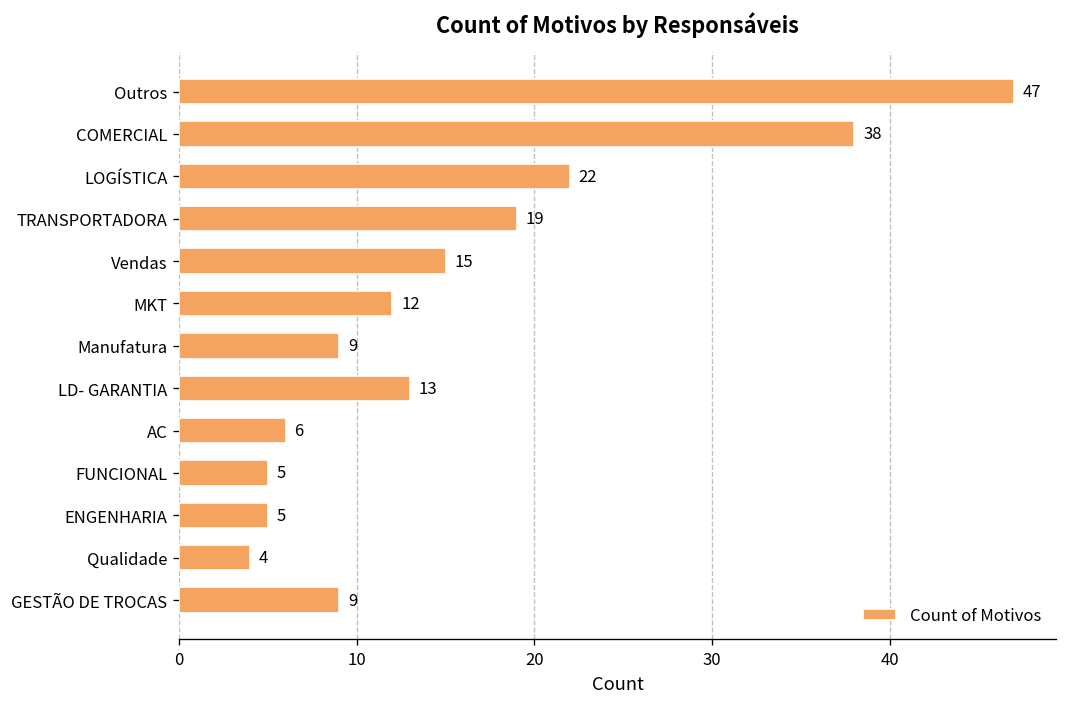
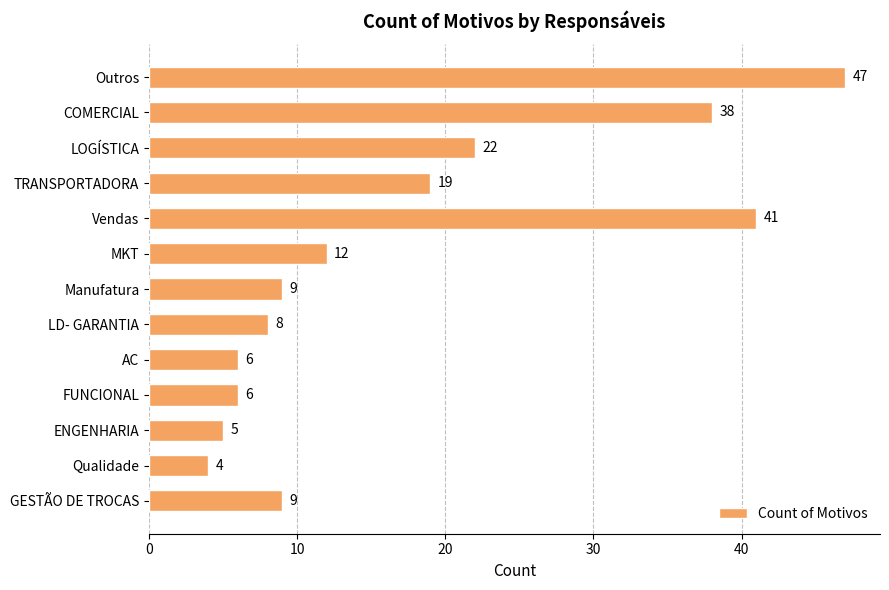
Vendas: 15 -> 41
LD- GARANTIA: 13 -> 8
FUNCIONAL: 5 -> 6
